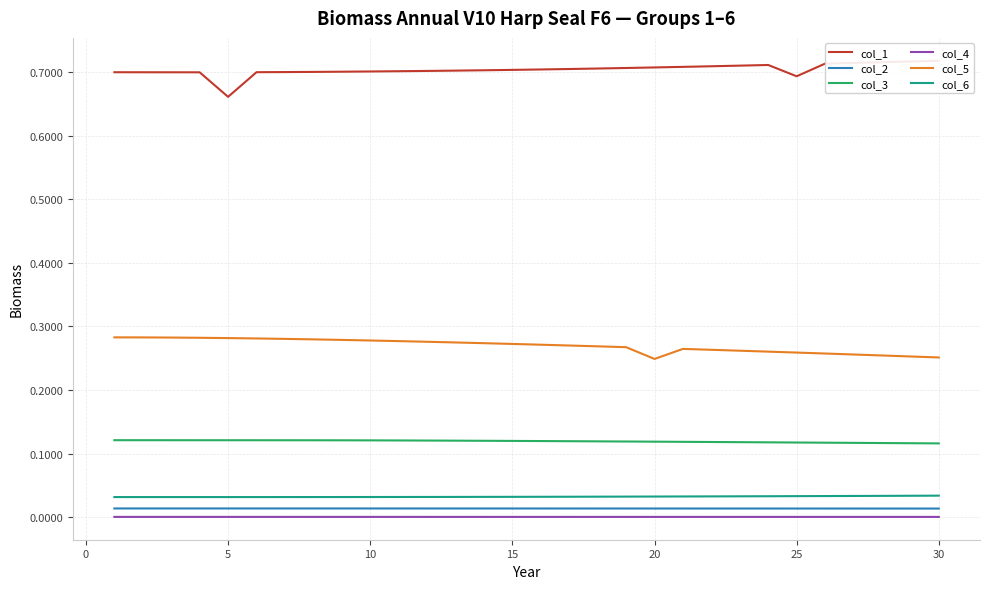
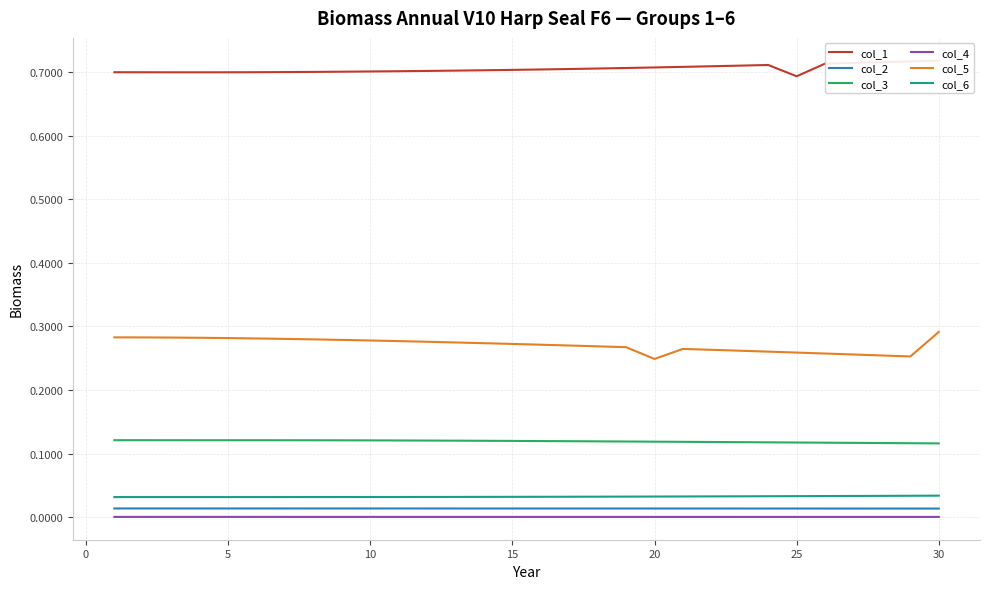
col_1, 5: 0.66 -> 0.70
col_5, 30: 0.25 -> 0.29
